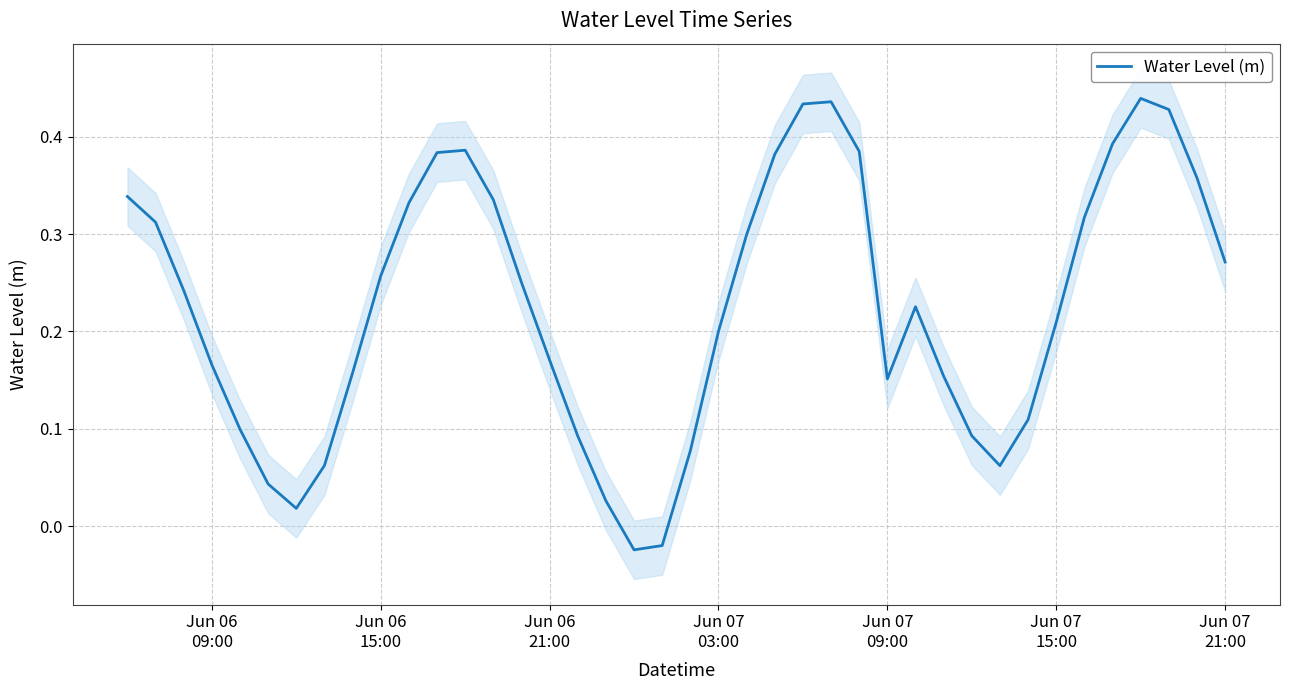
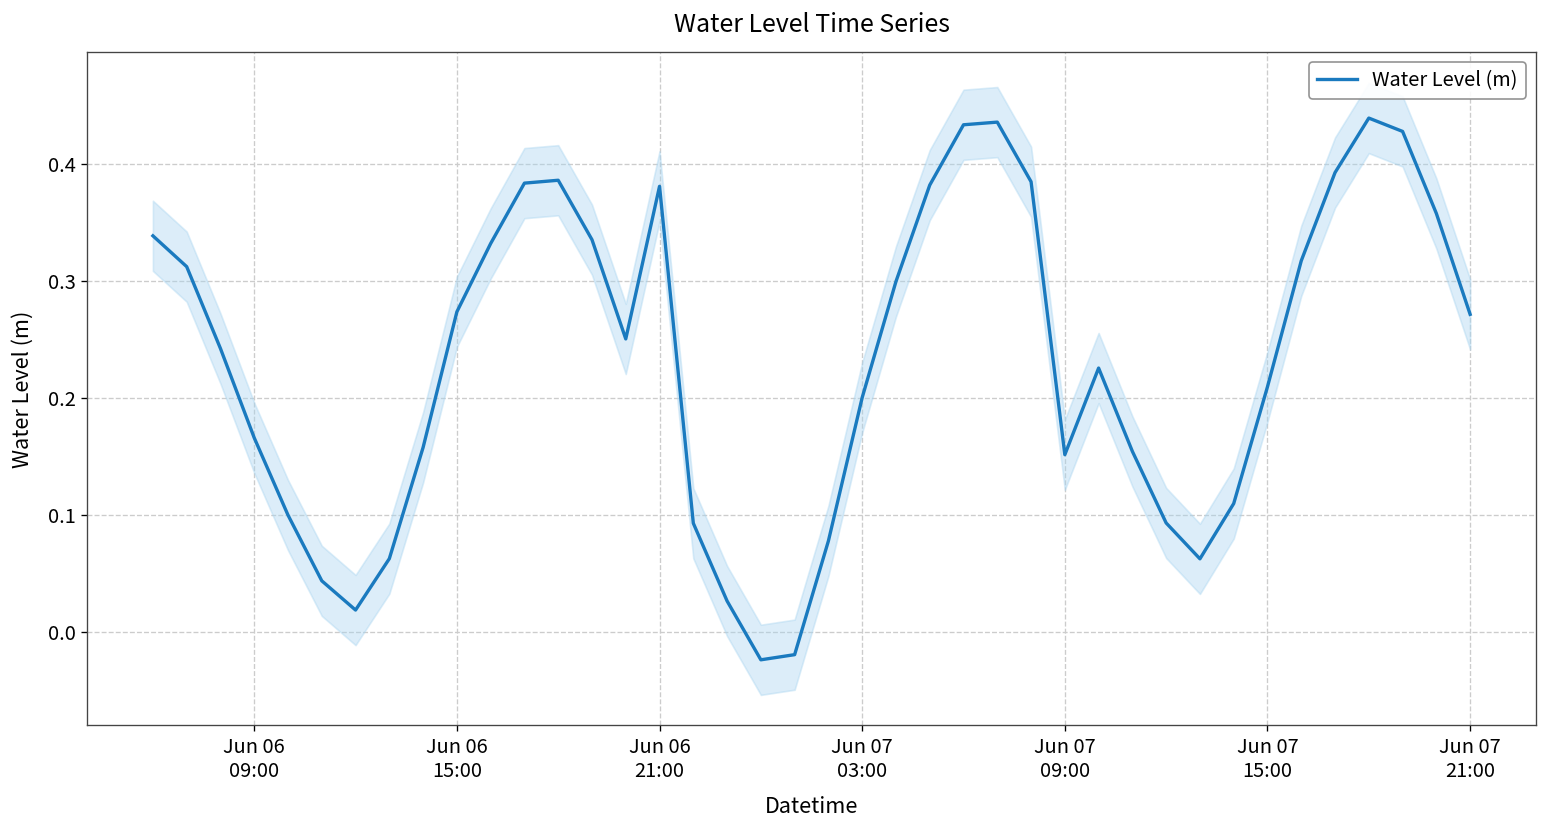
Water Level (m), Jun 06 15:00: 0.26 -> 0.27
Water Level (m), Jun 06 21:00: 0.17 -> 0.38
